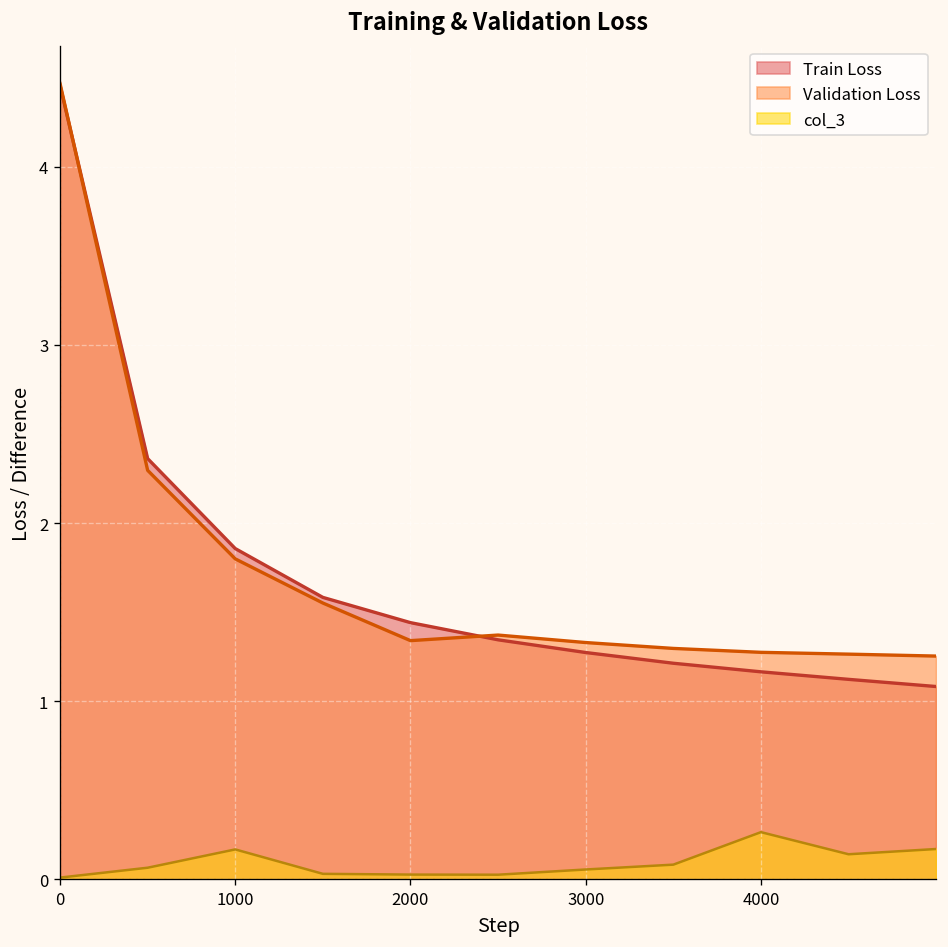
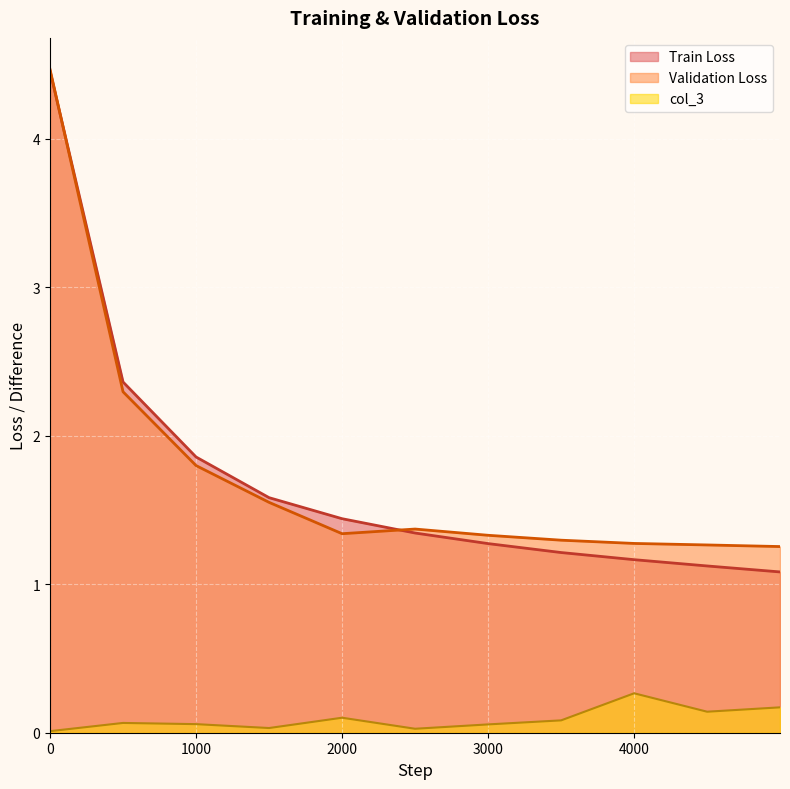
col_3, 1000: 0.17 -> 0.06
col_3, 2000: 0.03 -> 0.10
